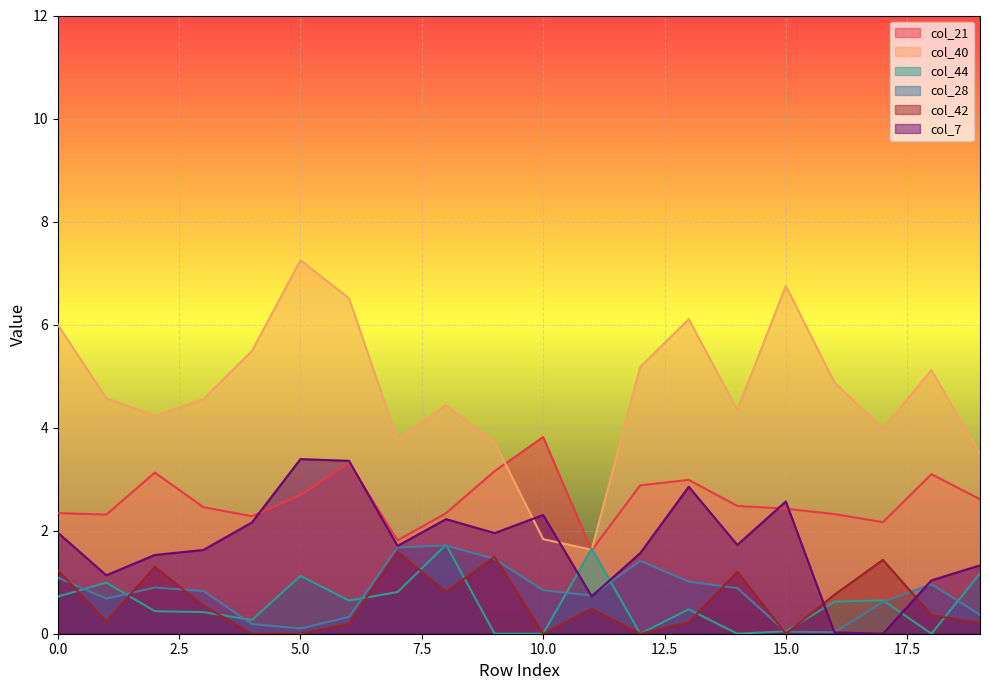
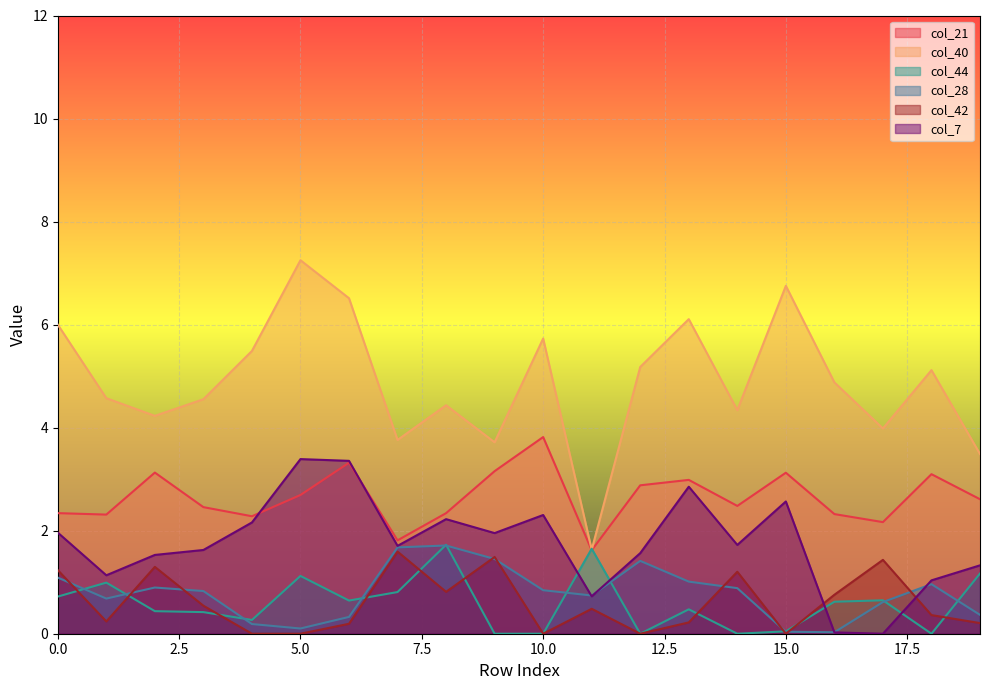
col_40, 10.0: 1.8 -> 5.7
col_21, 15.0: 2.4 -> 3.1
